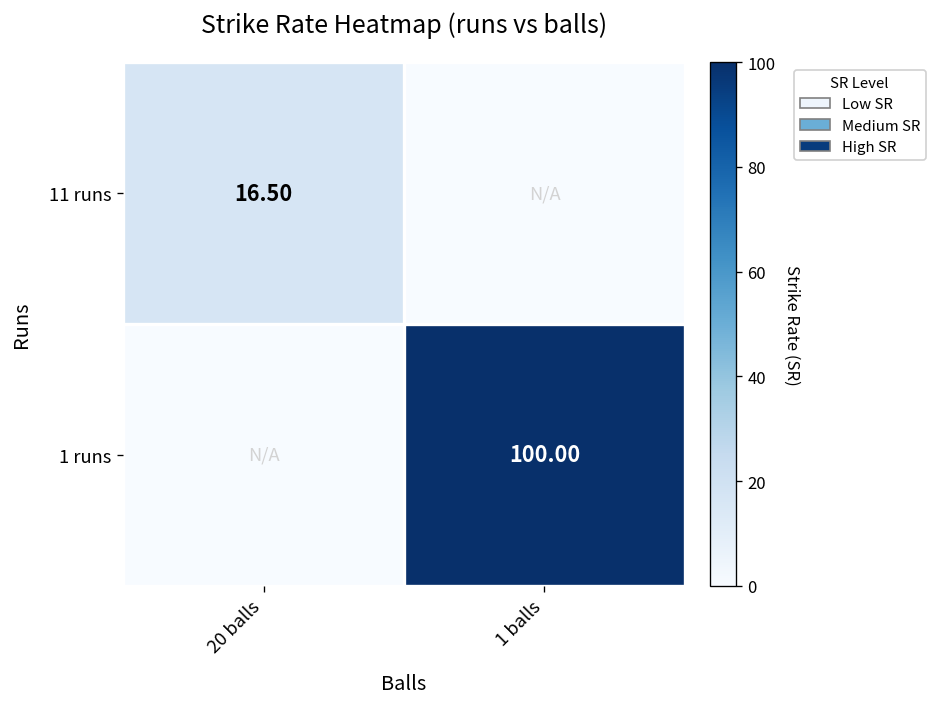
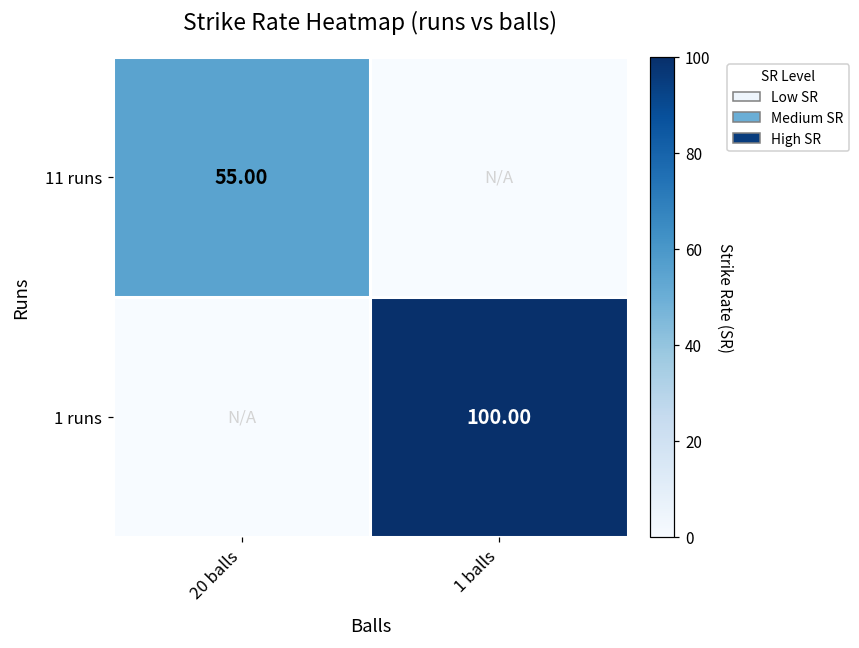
11 runs, 20 balls: 16.50 -> 55.00
